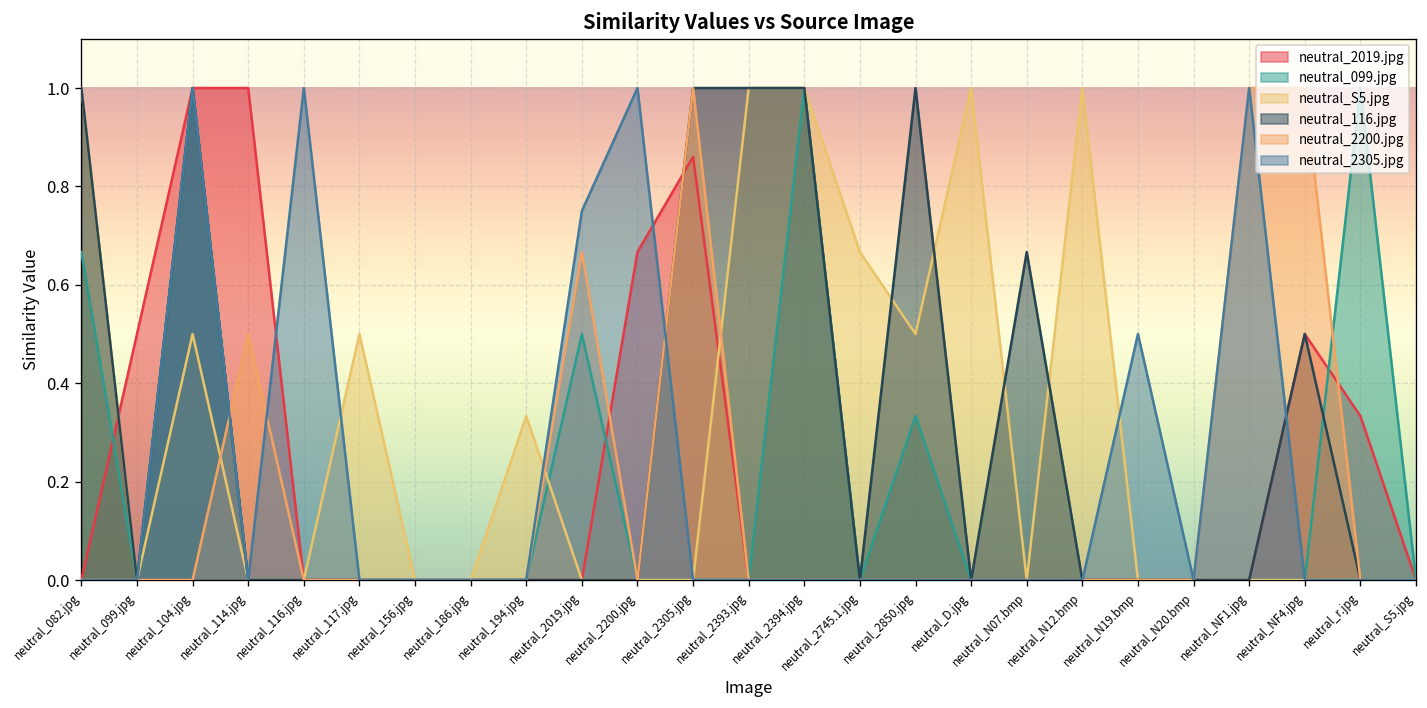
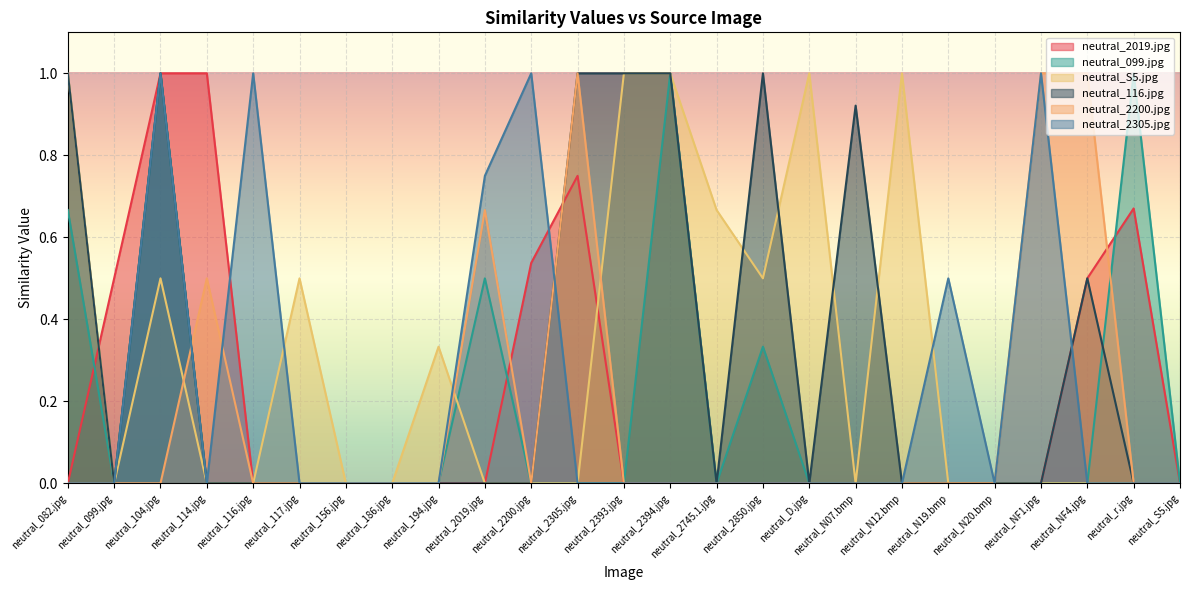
neutral_2019.jpg, neutral_2200.jpg: 0.67 -> 0.54
neutral_2019.jpg, neutral_2305.jpg: 0.86 -> 0.75
neutral_116.jpg, neutral_N07.bmp: 0.67 -> 0.92
neutral_2019.jpg, neutral_r.jpg: 0.33 -> 0.67
